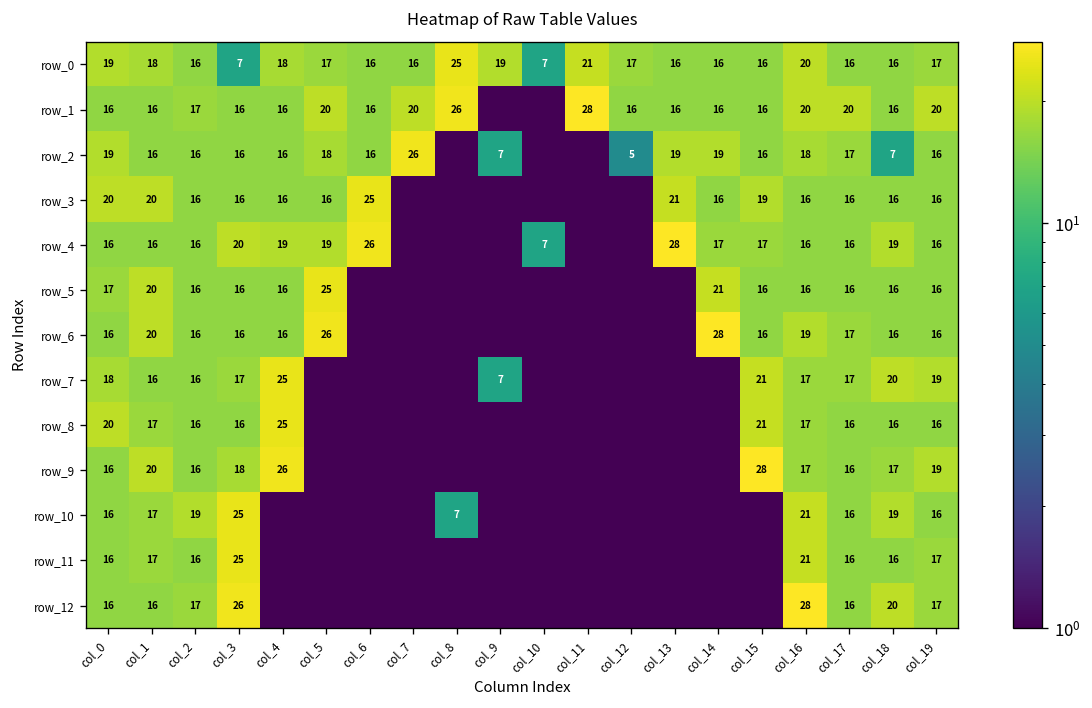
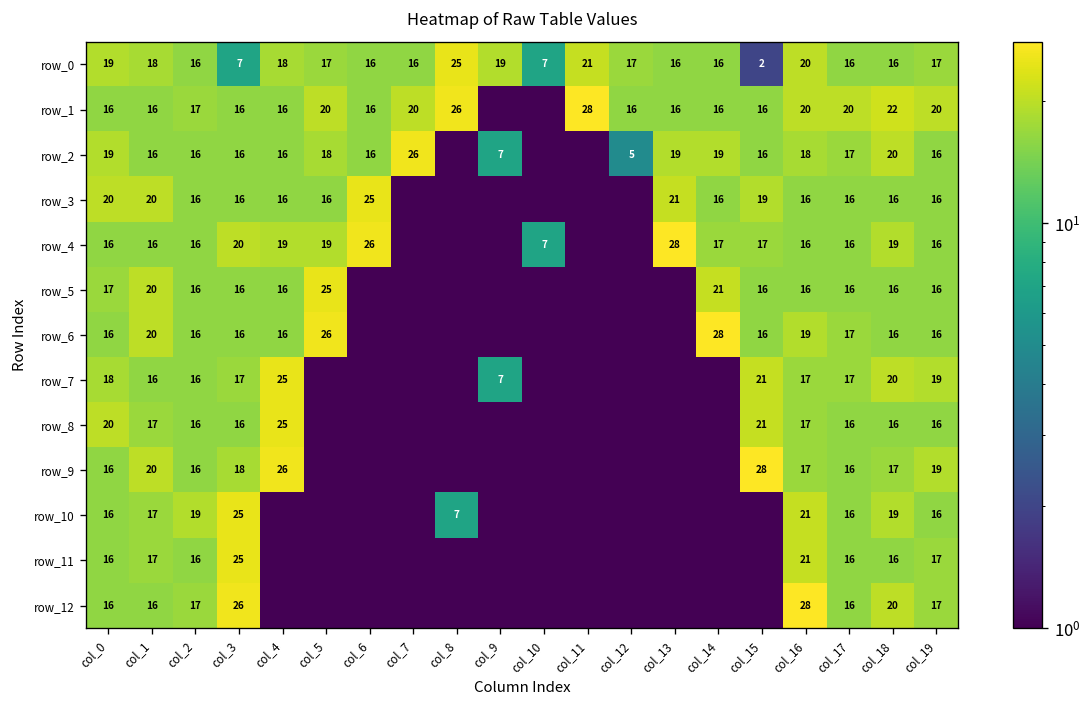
row_0, col_15: 16 -> 2
row_1, col_18: 16 -> 22
row_2, col_18: 7 -> 20
